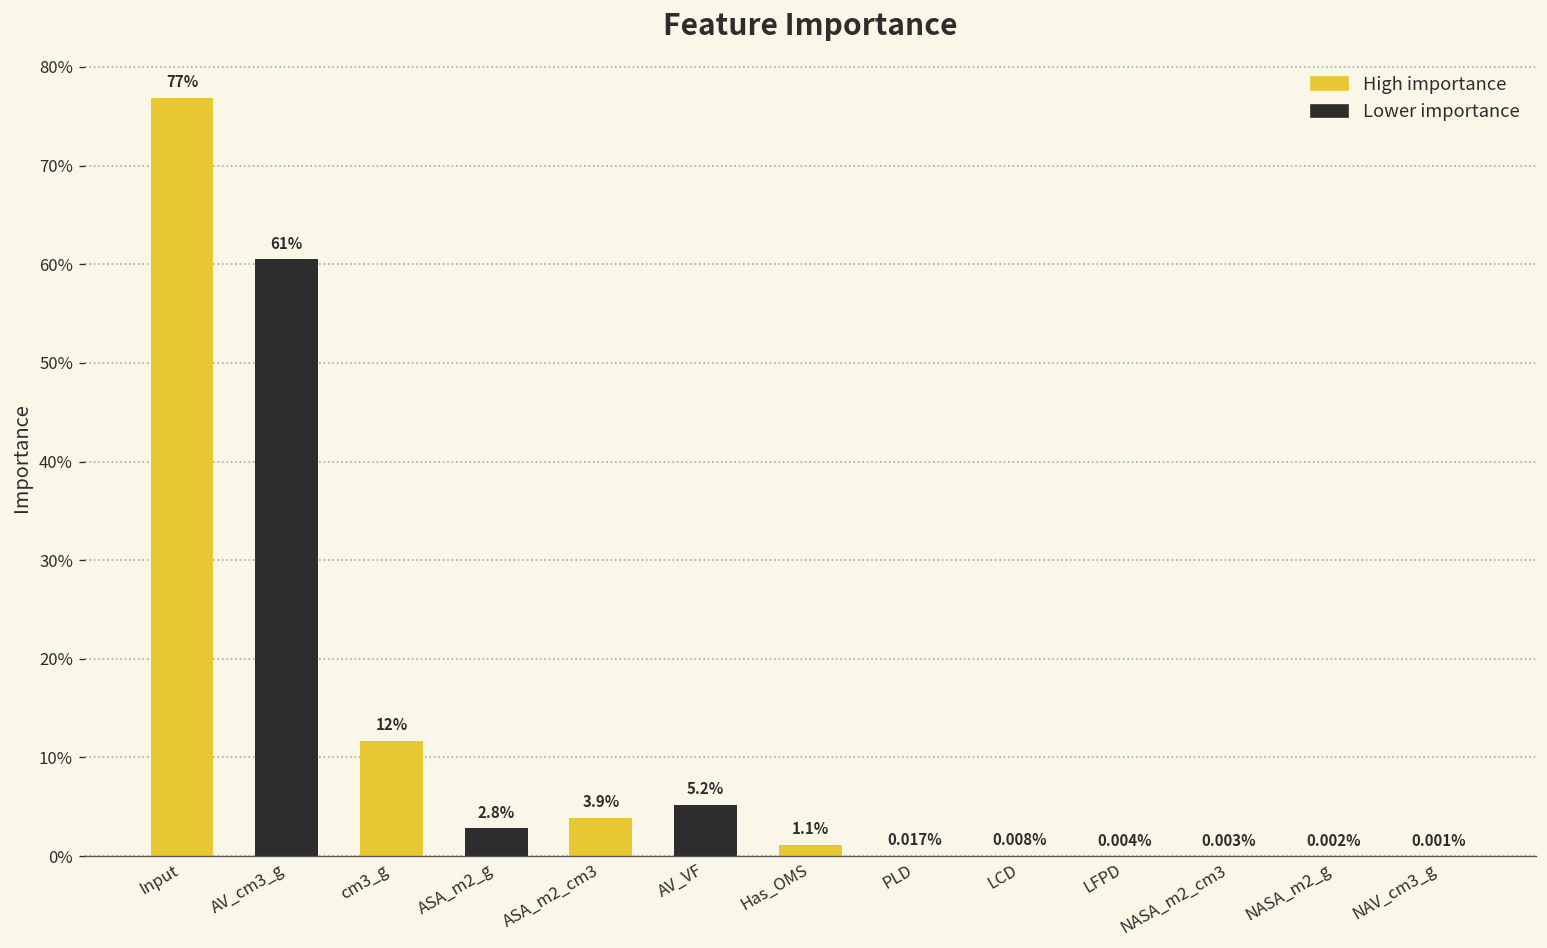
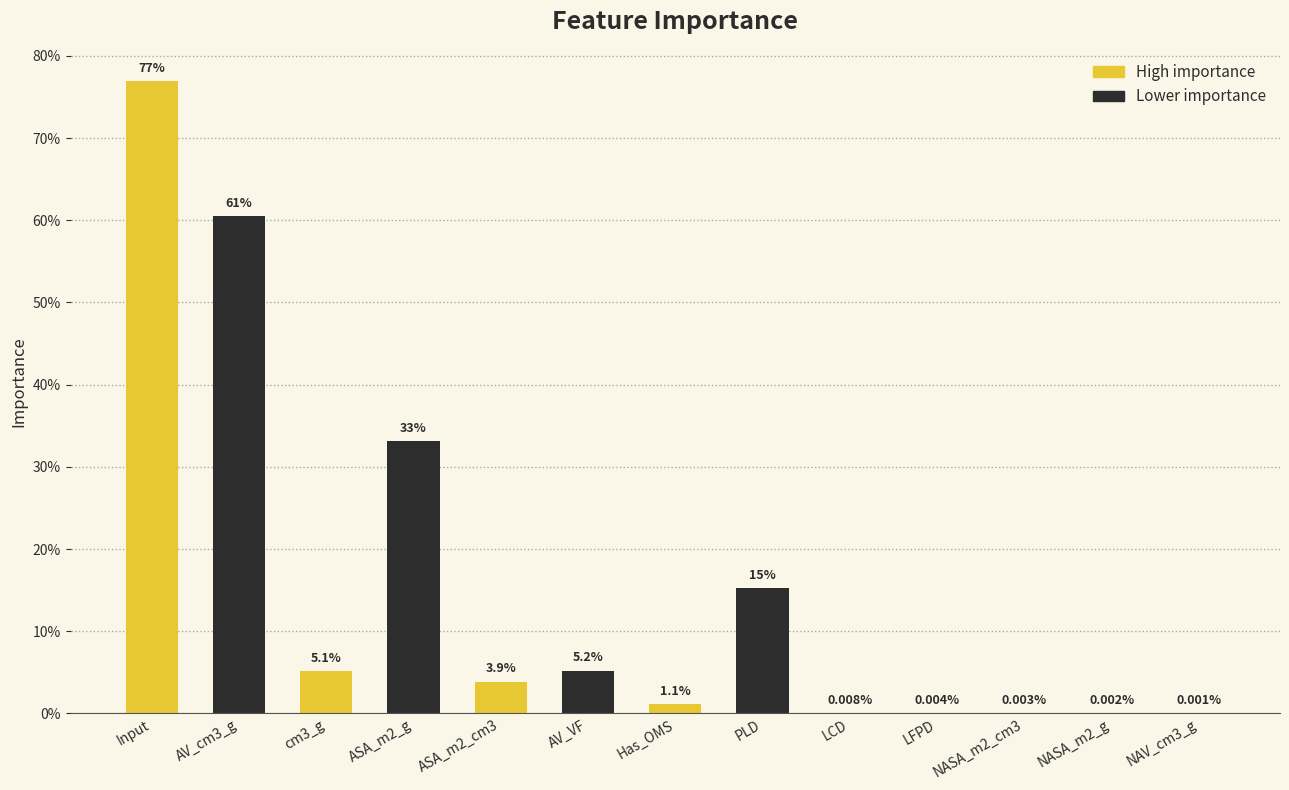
cm3_g: 12% -> 5.1%
ASA_m2_g: 2.8% -> 33%
PLD: 0.017% -> 15%
